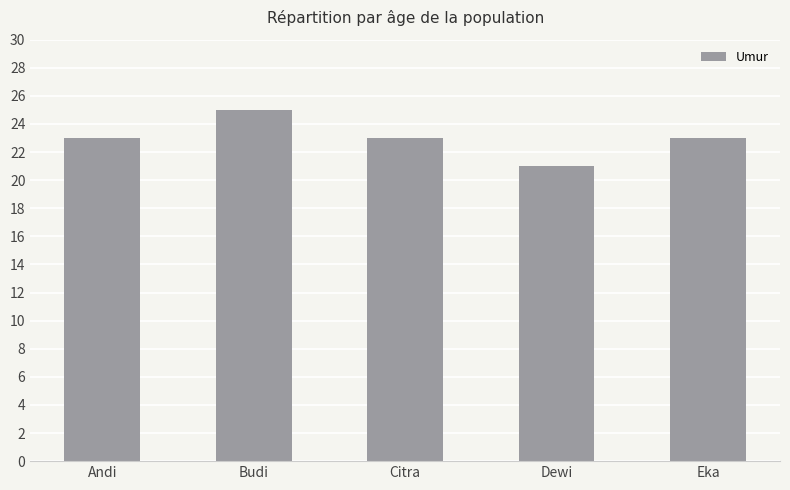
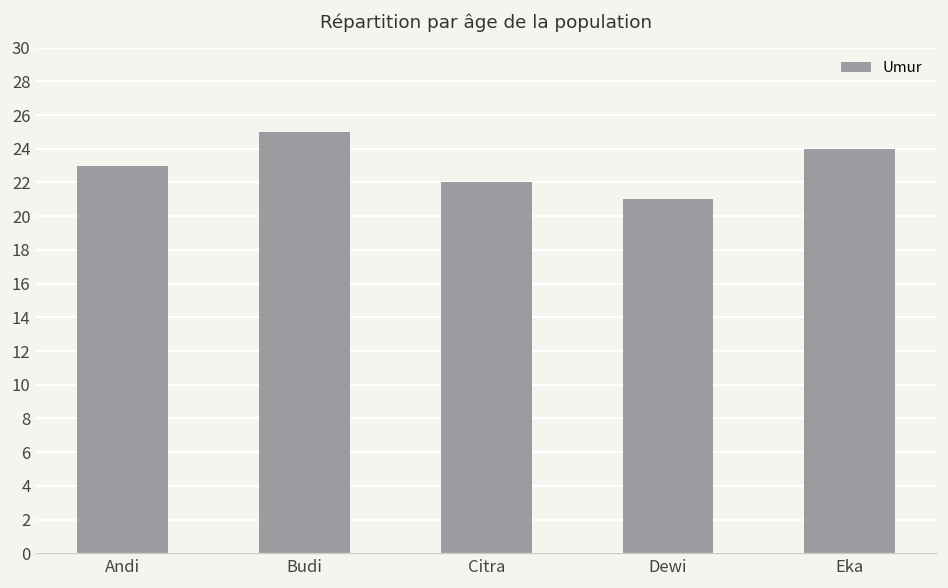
Citra: 23 -> 22
Eka: 23 -> 24
